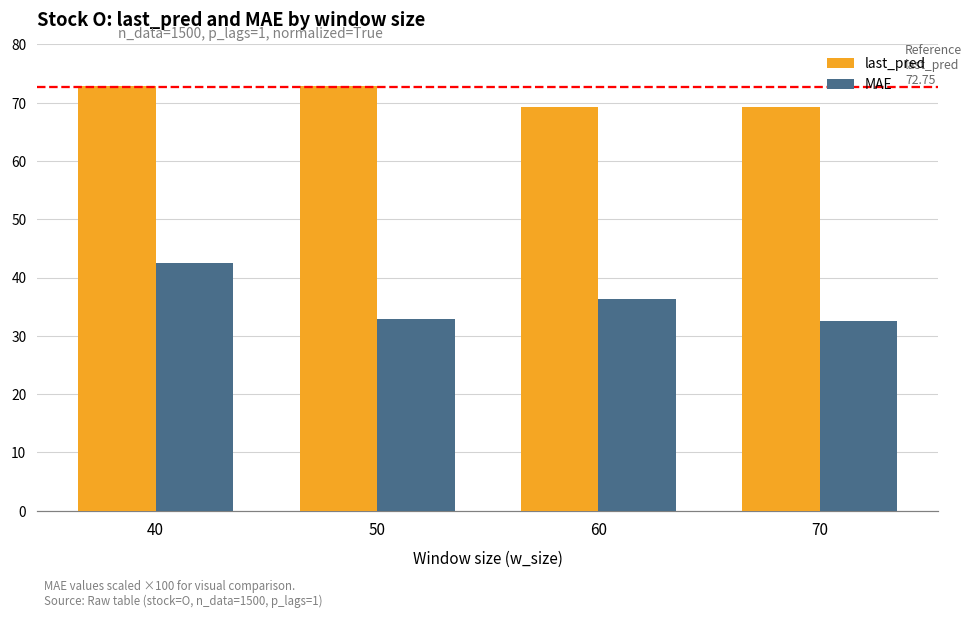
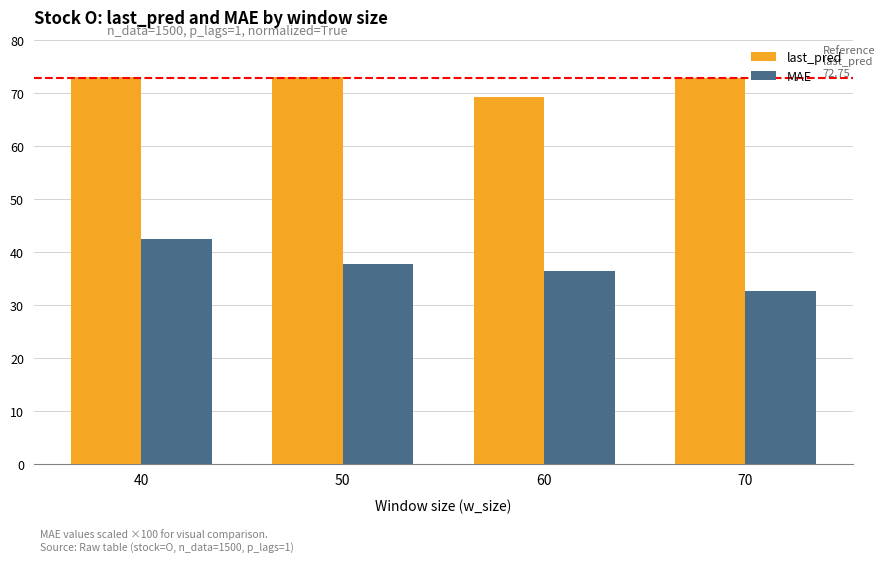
MAE, 50: 33 -> 38
last_pred, 70: 69 -> 73
